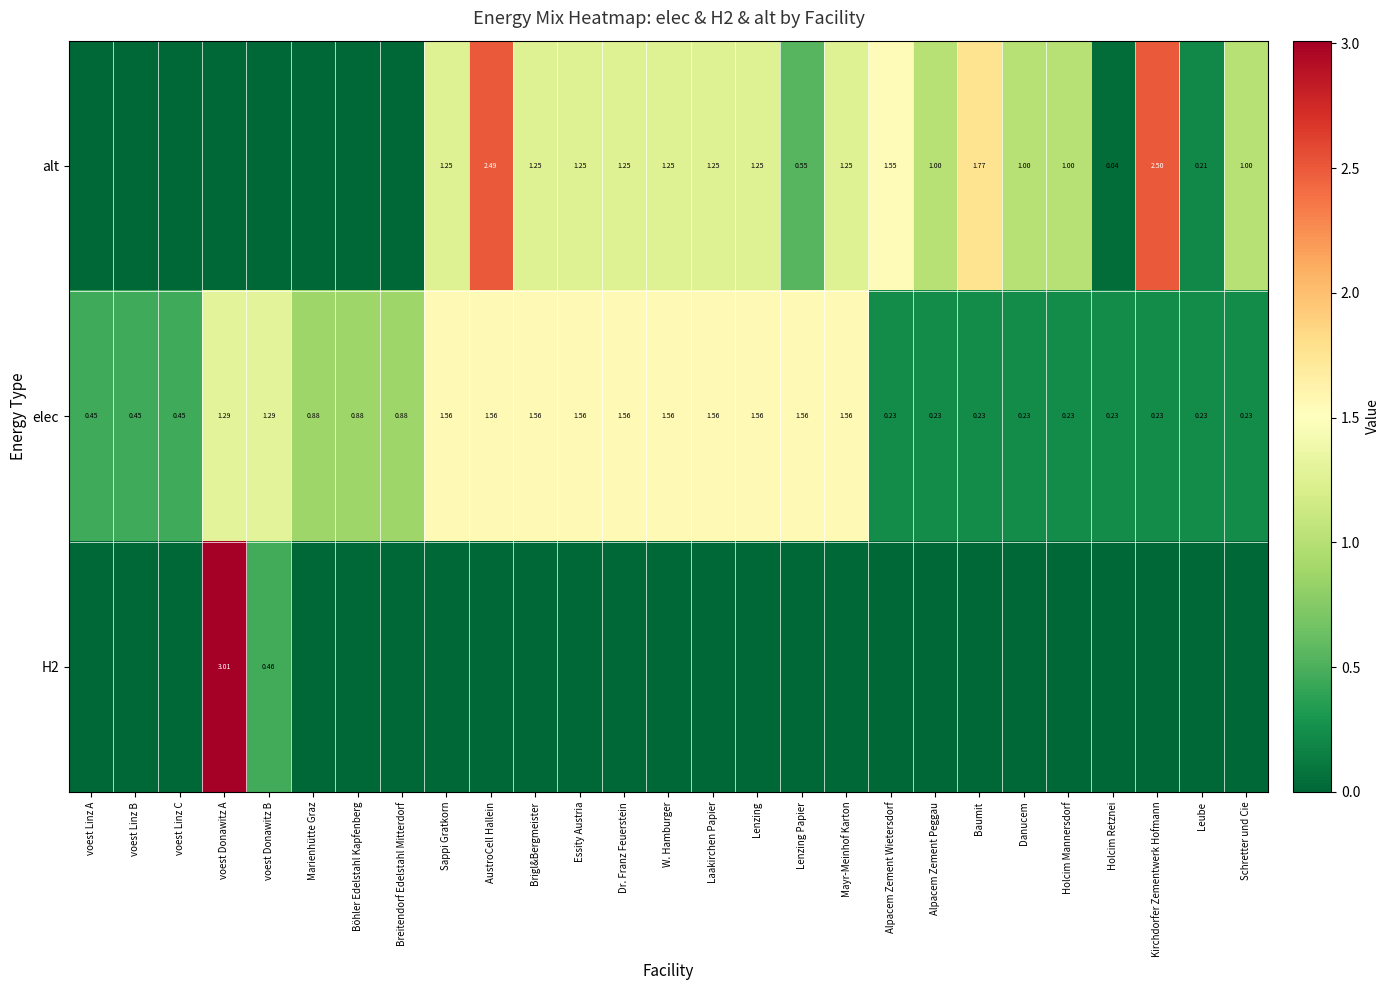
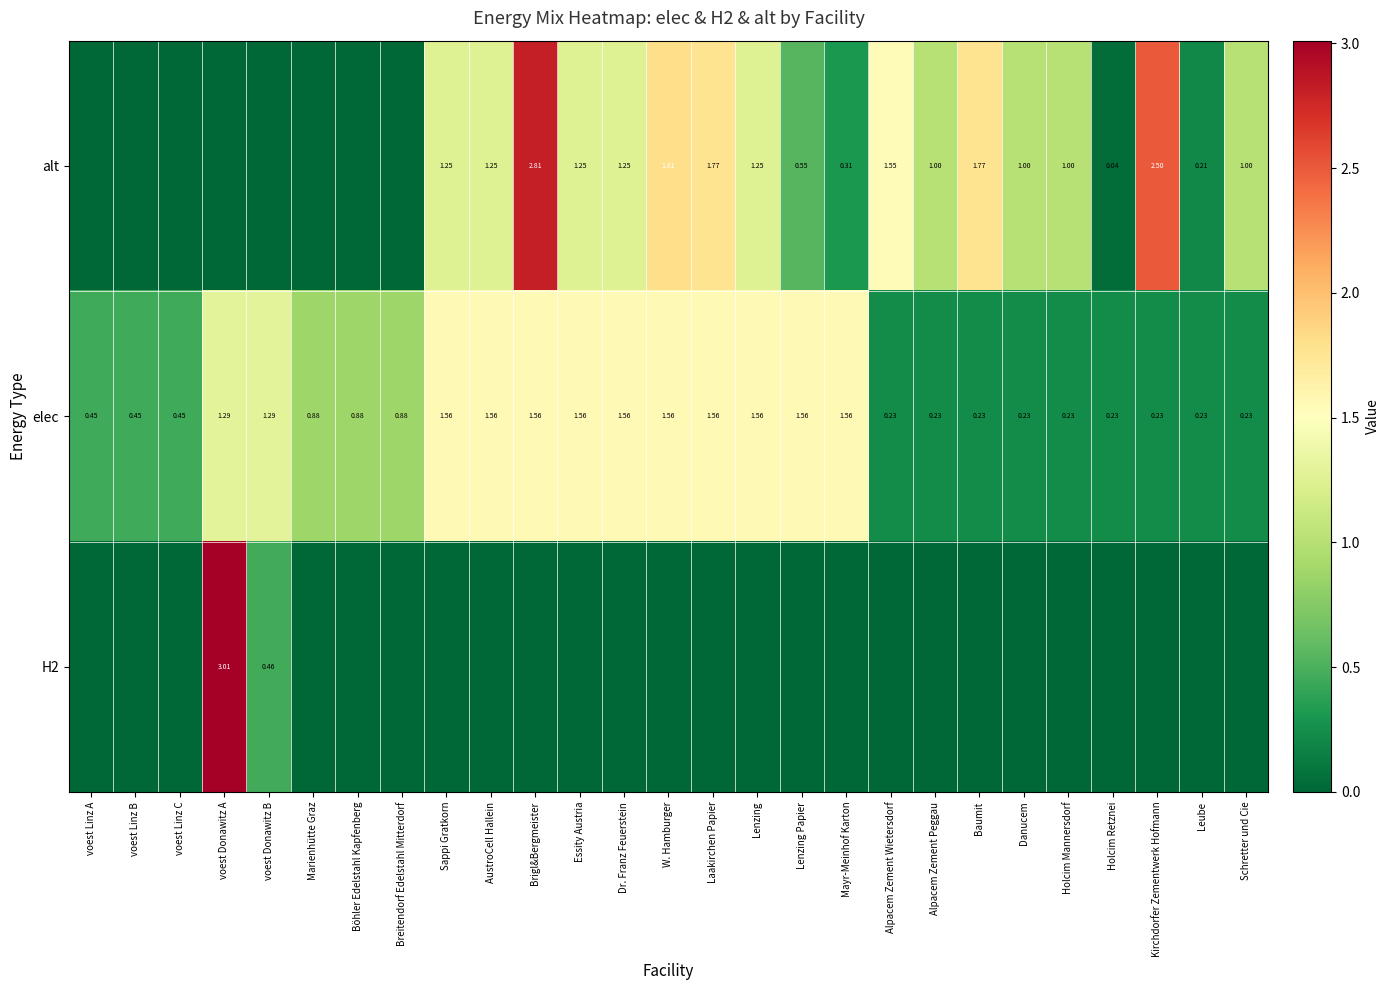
alt, AustroCell Hallein: 2.49 -> 1.25
alt, Brigl&Bergmeister: 1.25 -> 2.81
alt, W. Hamburger: 1.25 -> 1.81
alt, Laakirchen Papier: 1.25 -> 1.77
alt, Mayr-Meinhof Karton: 1.25 -> 0.31
